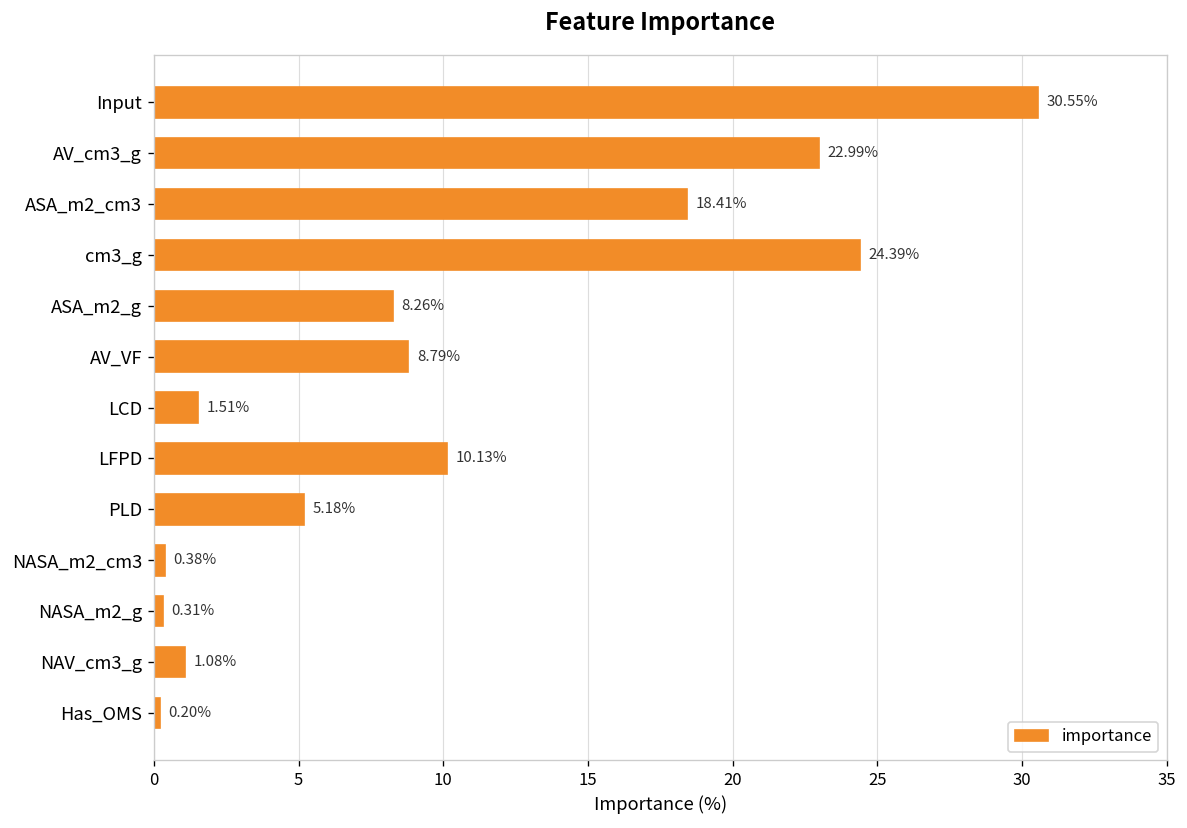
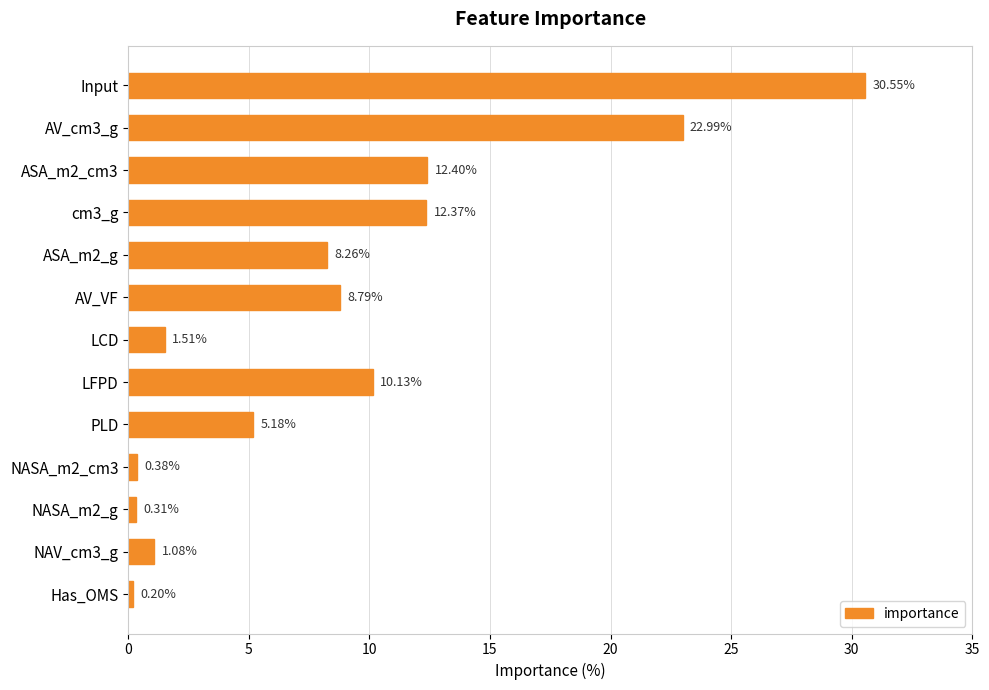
ASA_m2_cm3: 18.41% -> 12.40%
cm3_g: 24.39% -> 12.37%
